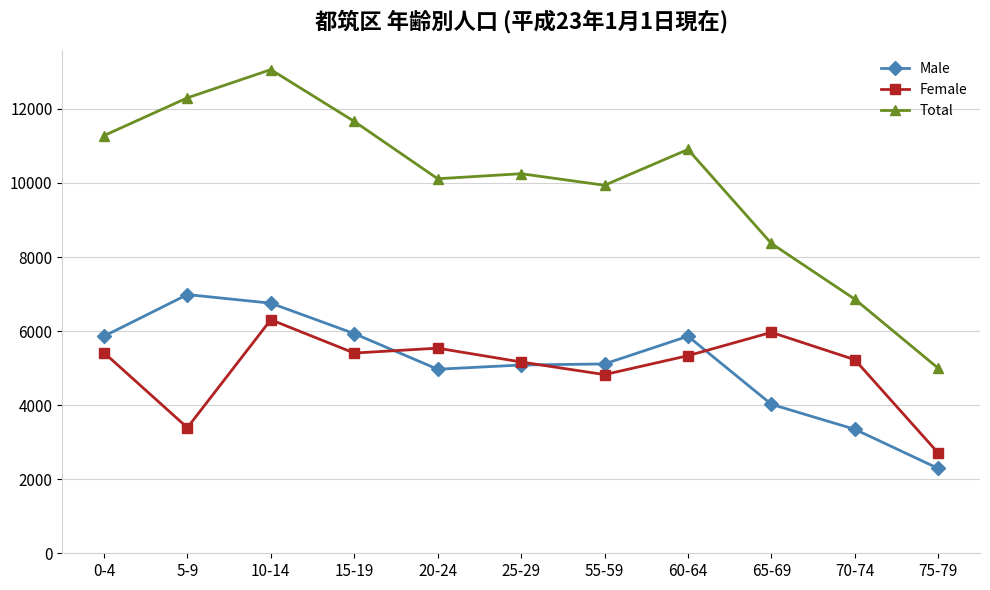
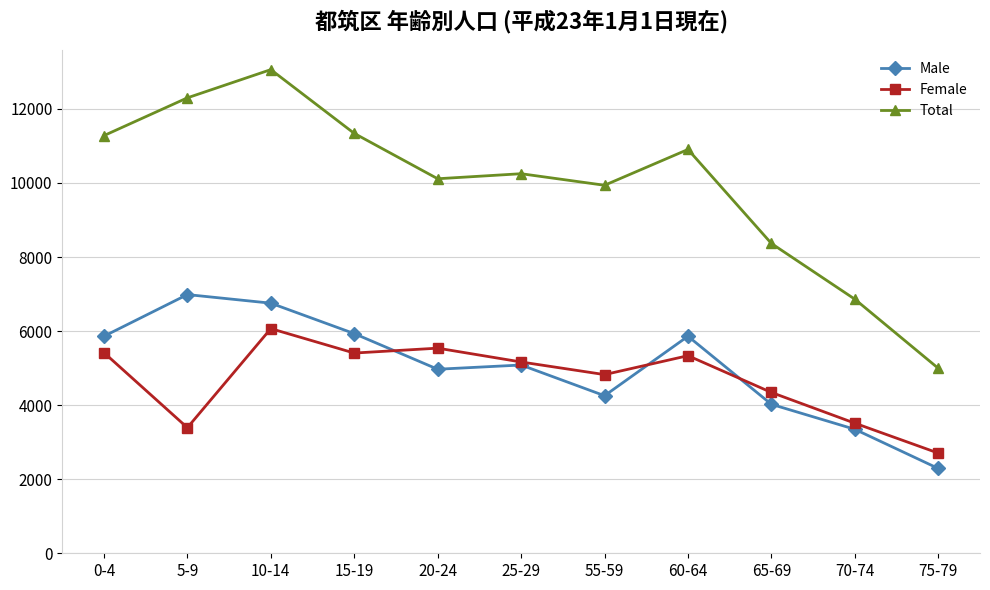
Female, 10-14: 6300 -> 6100
Total, 15-19: 11700 -> 11300
Male, 55-59: 5100 -> 4300
Female, 65-69: 6000 -> 4300
Female, 70-74: 5200 -> 3500
